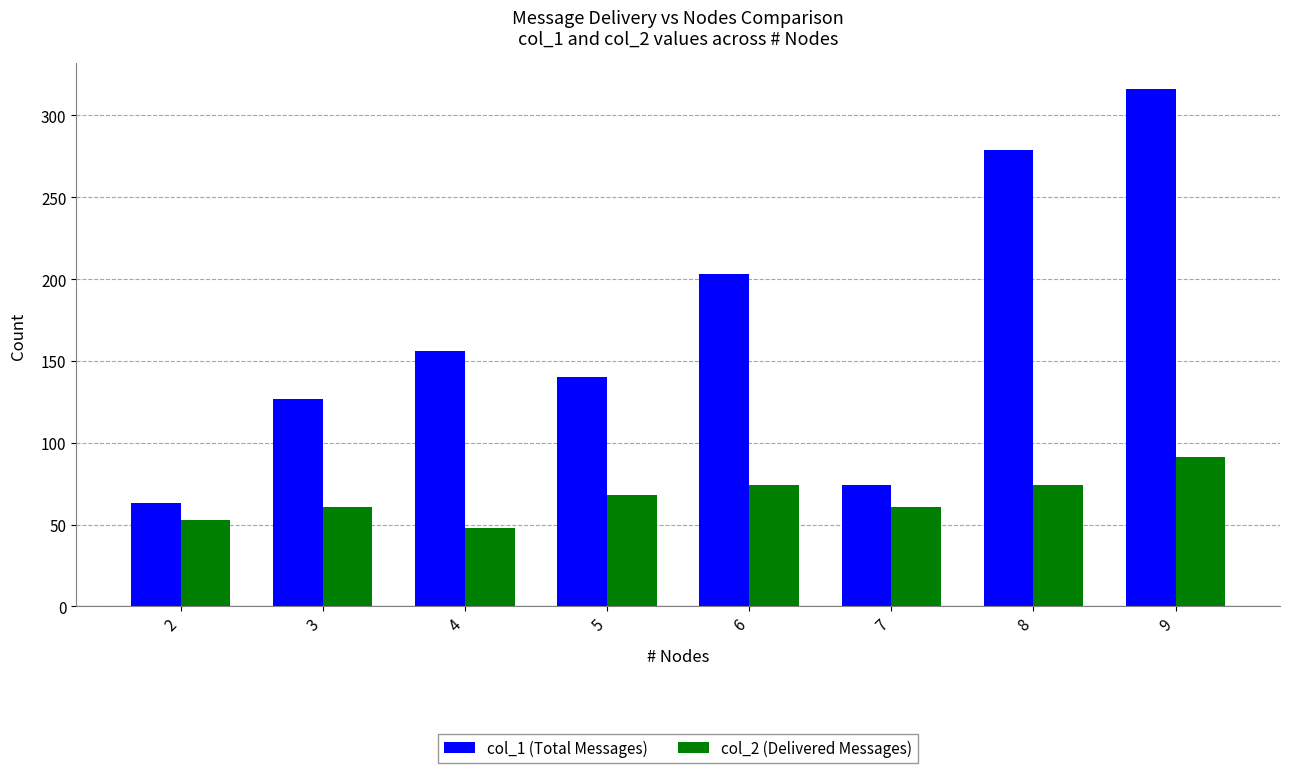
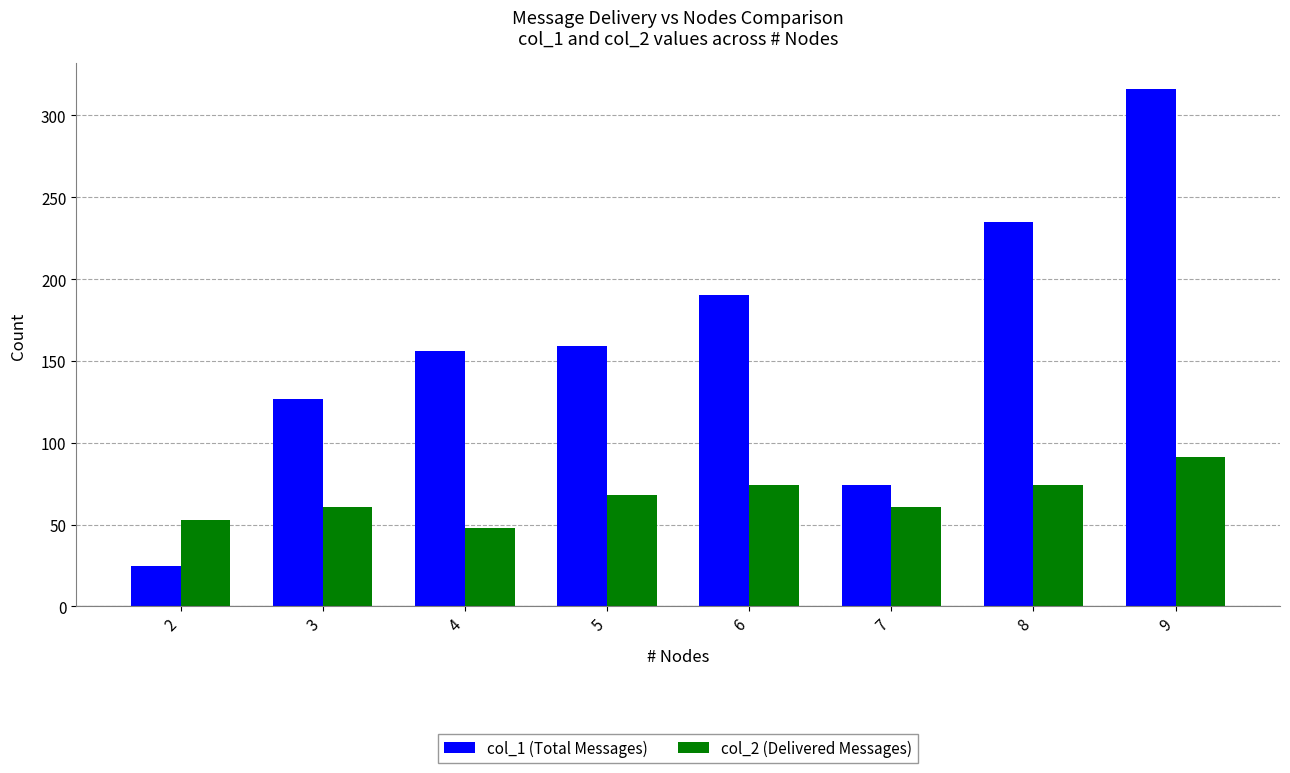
col_1 (Total Messages), 2: 63 -> 25
col_1 (Total Messages), 5: 140 -> 159
col_1 (Total Messages), 6: 203 -> 190
col_1 (Total Messages), 8: 279 -> 235
